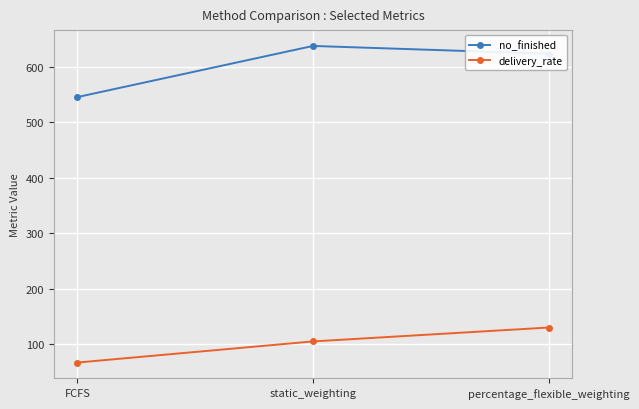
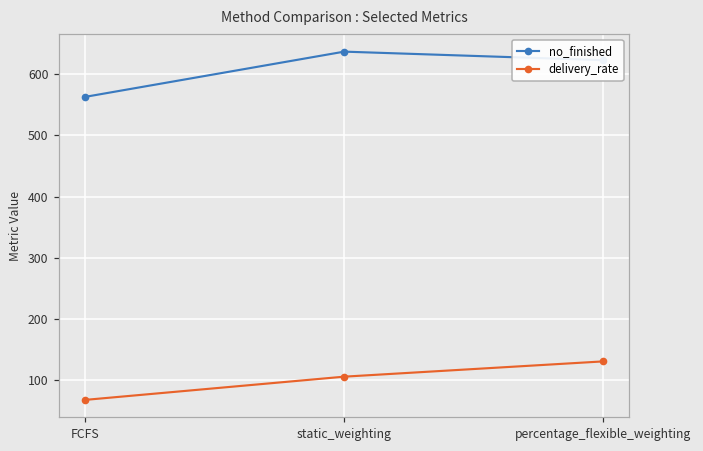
no_finished, FCFS: 550 -> 560
